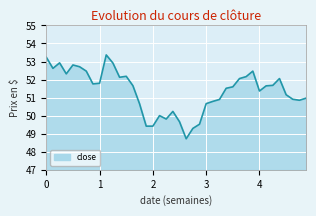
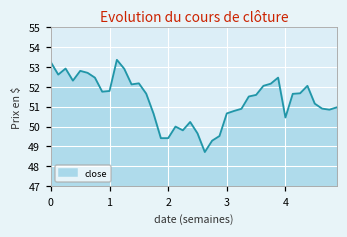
4: 51.4 -> 50.5
